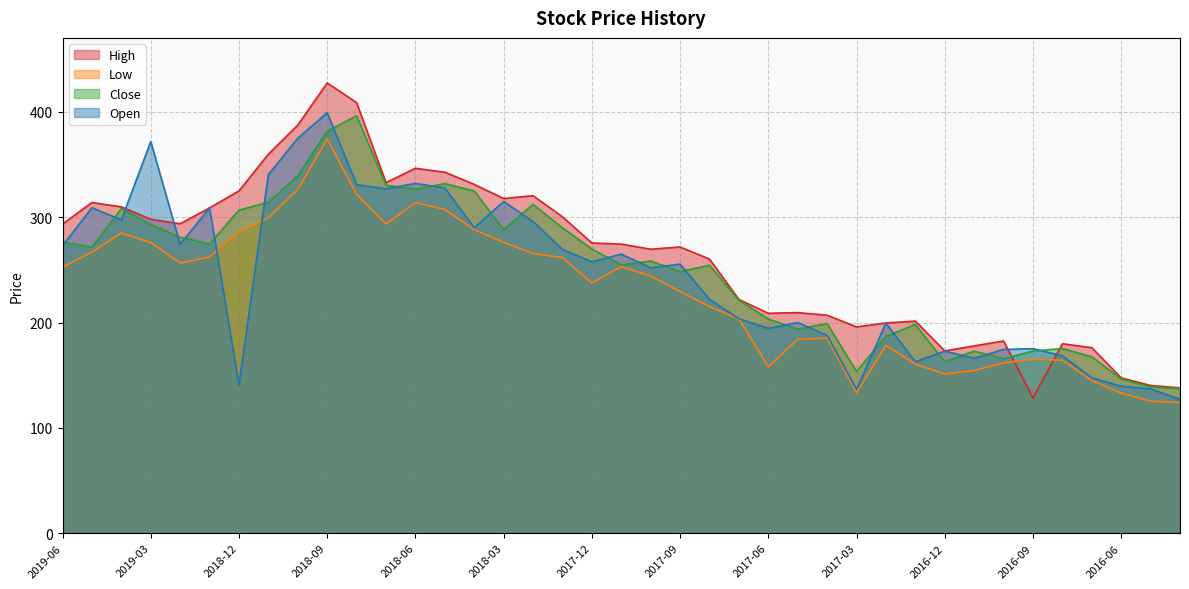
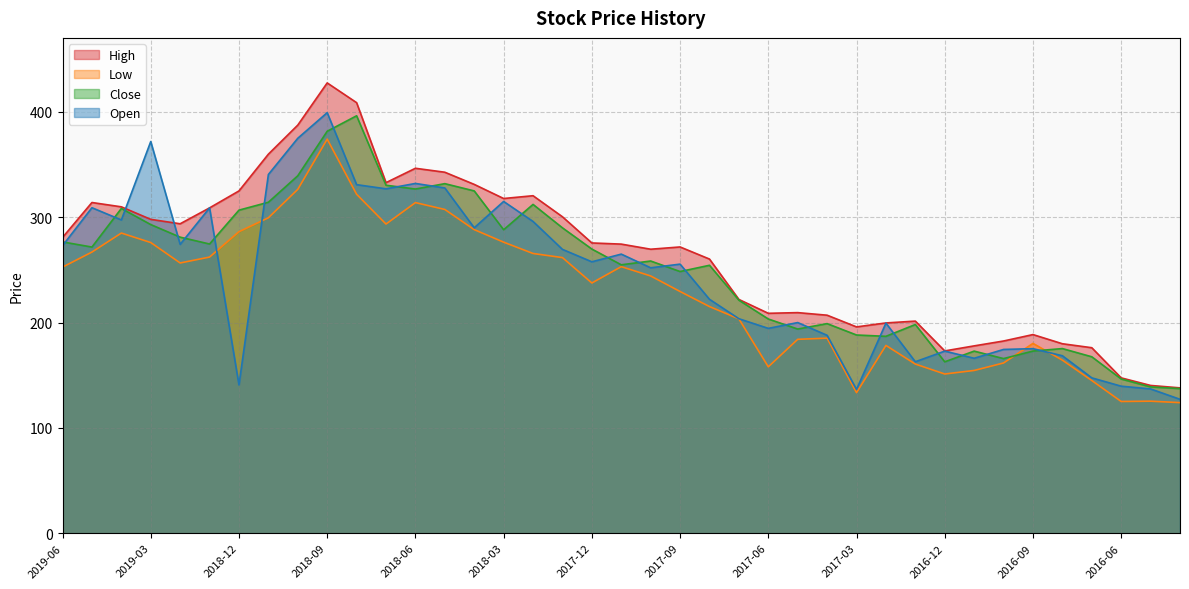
High, 2019-06: 294 -> 281
Close, 2017-03: 154 -> 188
High, 2016-09: 128 -> 189
Low, 2016-09: 165 -> 180
Low, 2016-06: 133 -> 125
